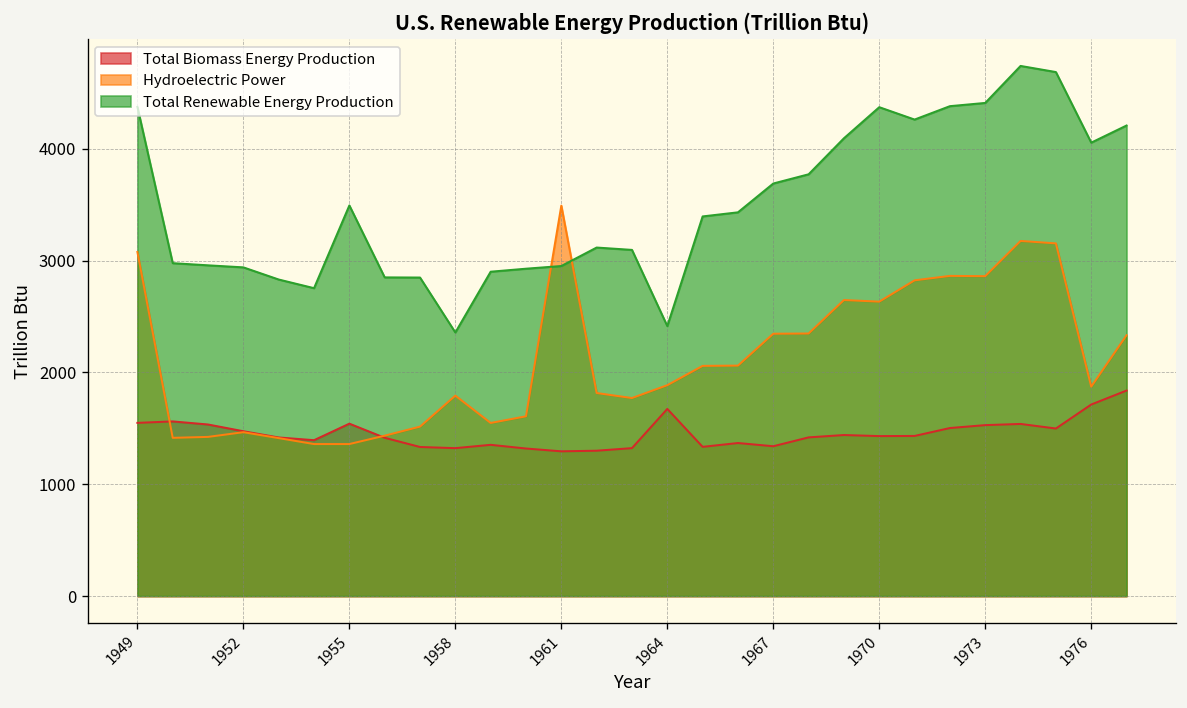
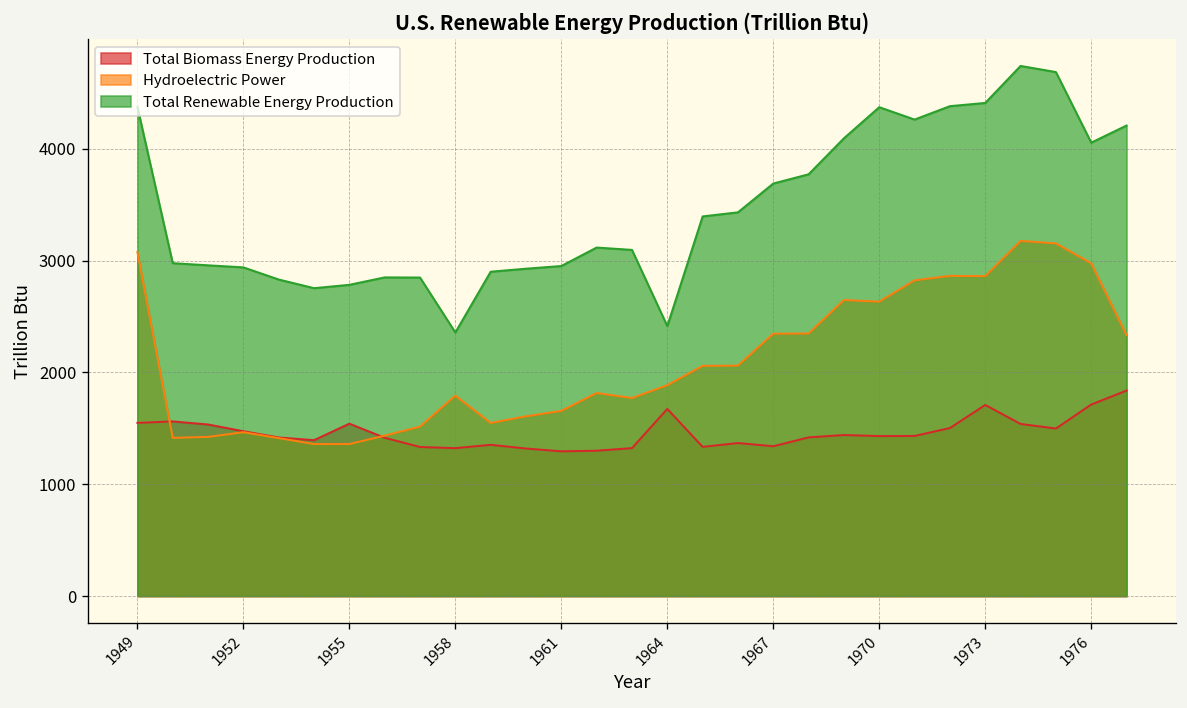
Total Renewable Energy Production, 1955: 3500 -> 2800
Hydroelectric Power, 1961: 3500 -> 1700
Total Biomass Energy Production, 1973: 1500 -> 1700
Hydroelectric Power, 1976: 1900 -> 3000
